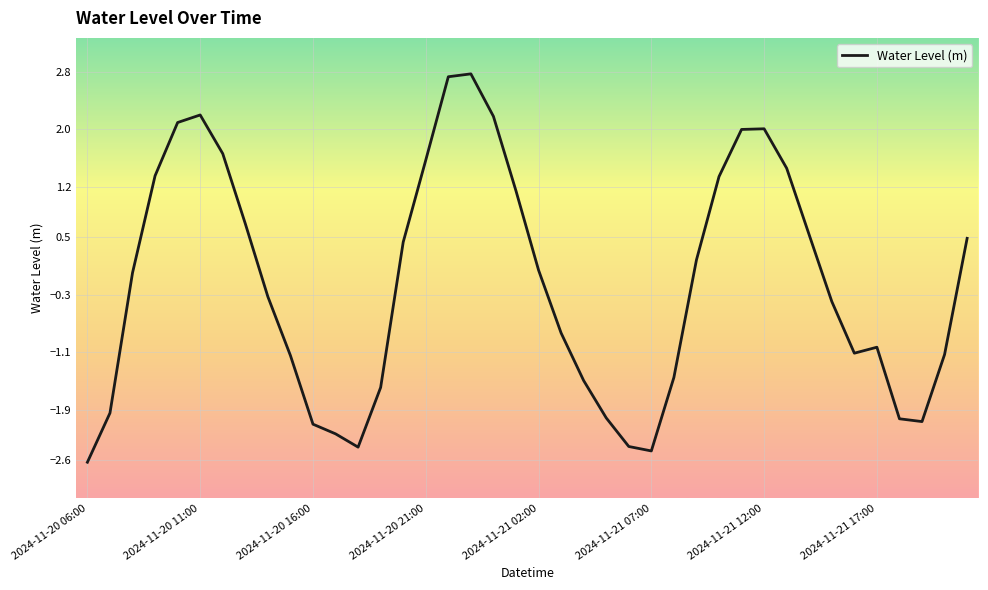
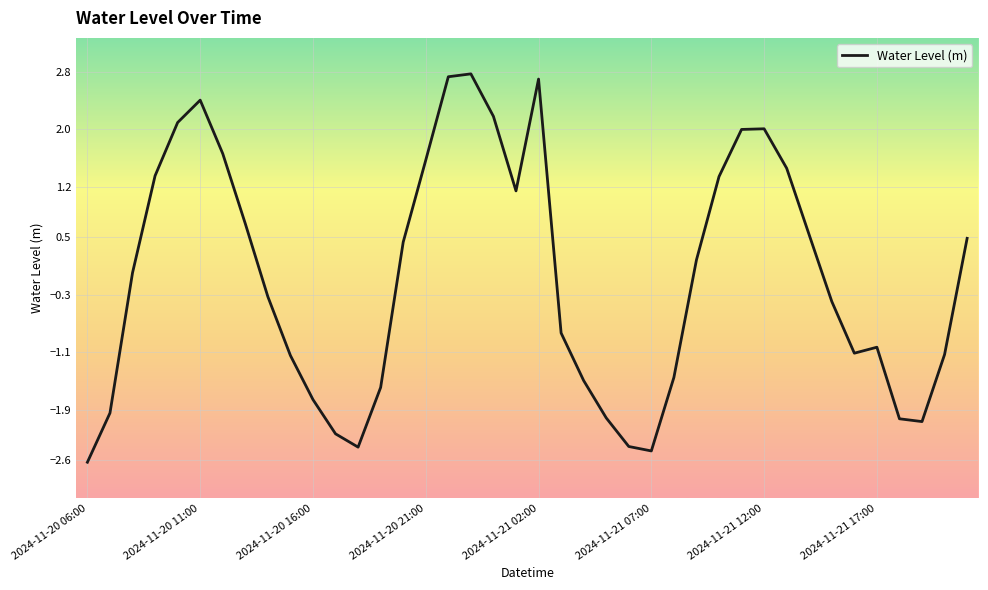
2024-11-20 11:00: 2.2 -> 2.4
2024-11-20 16:00: -2.1 -> -1.8
2024-11-21 02:00: 0.0 -> 2.7
